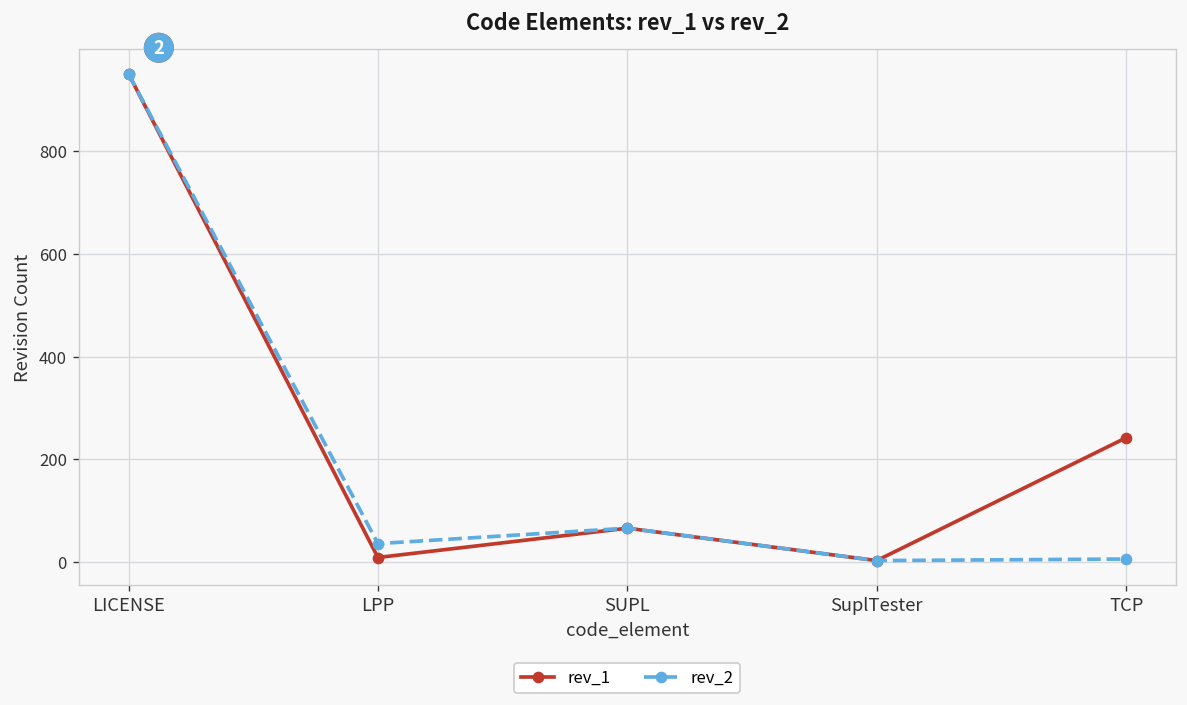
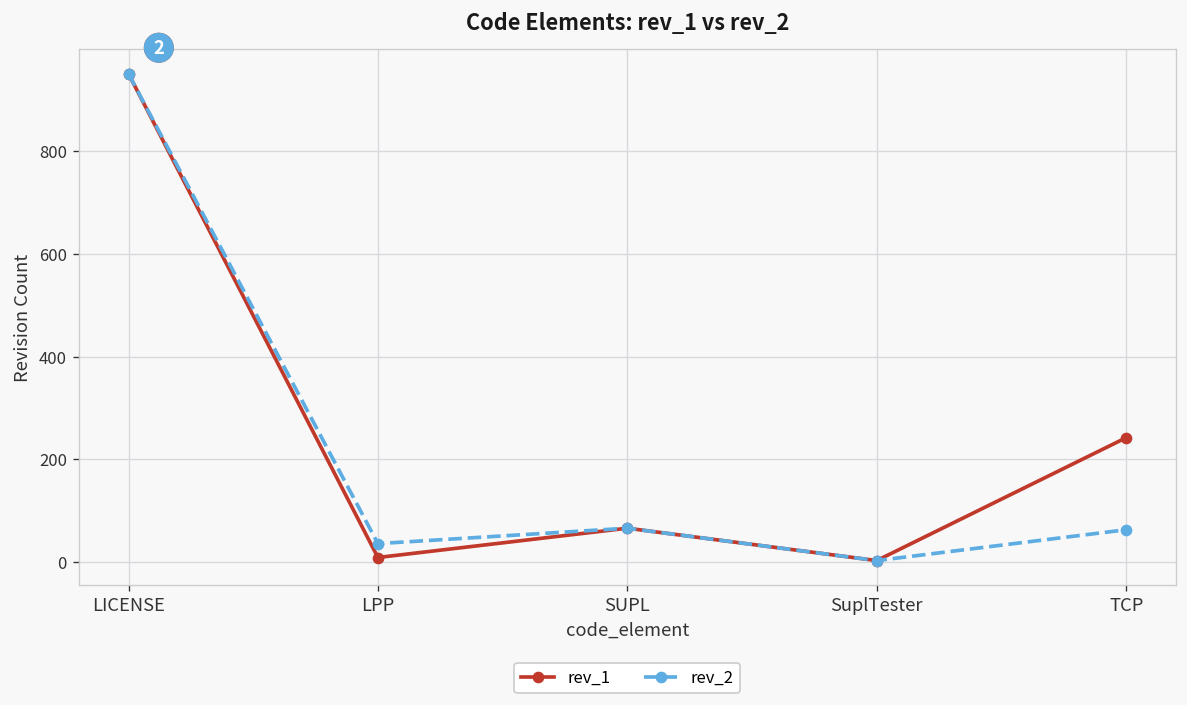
rev_2, TCP: 10 -> 60
